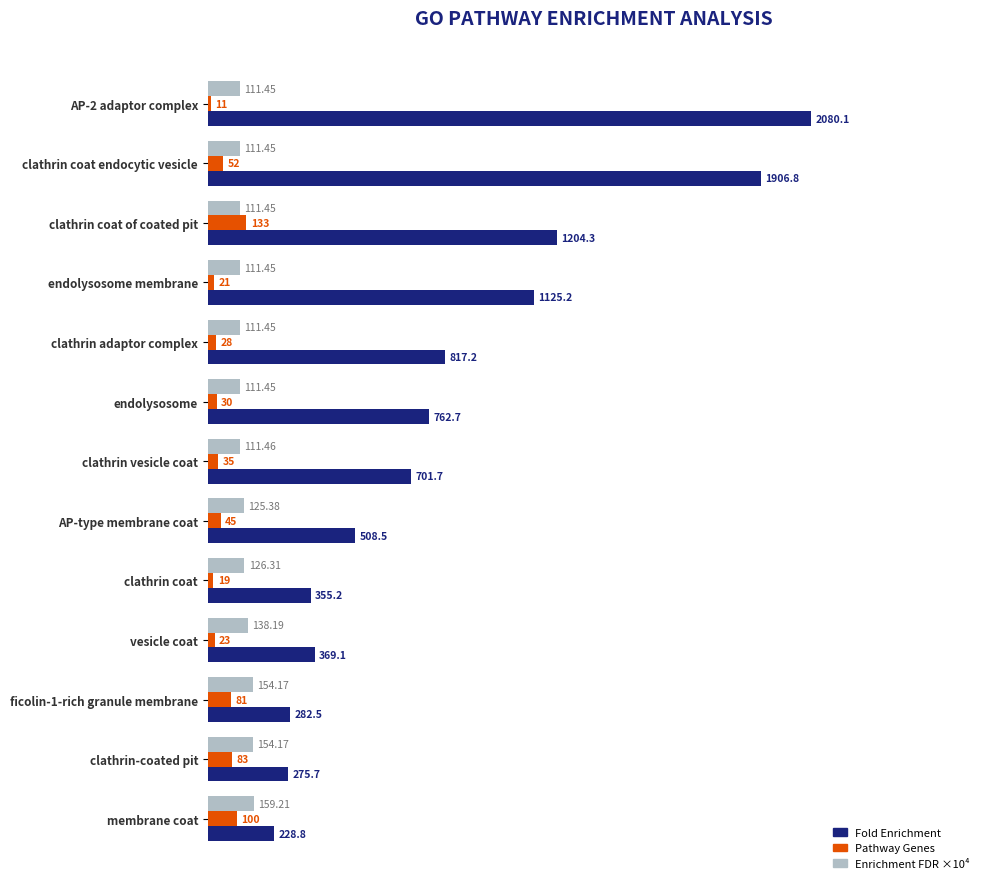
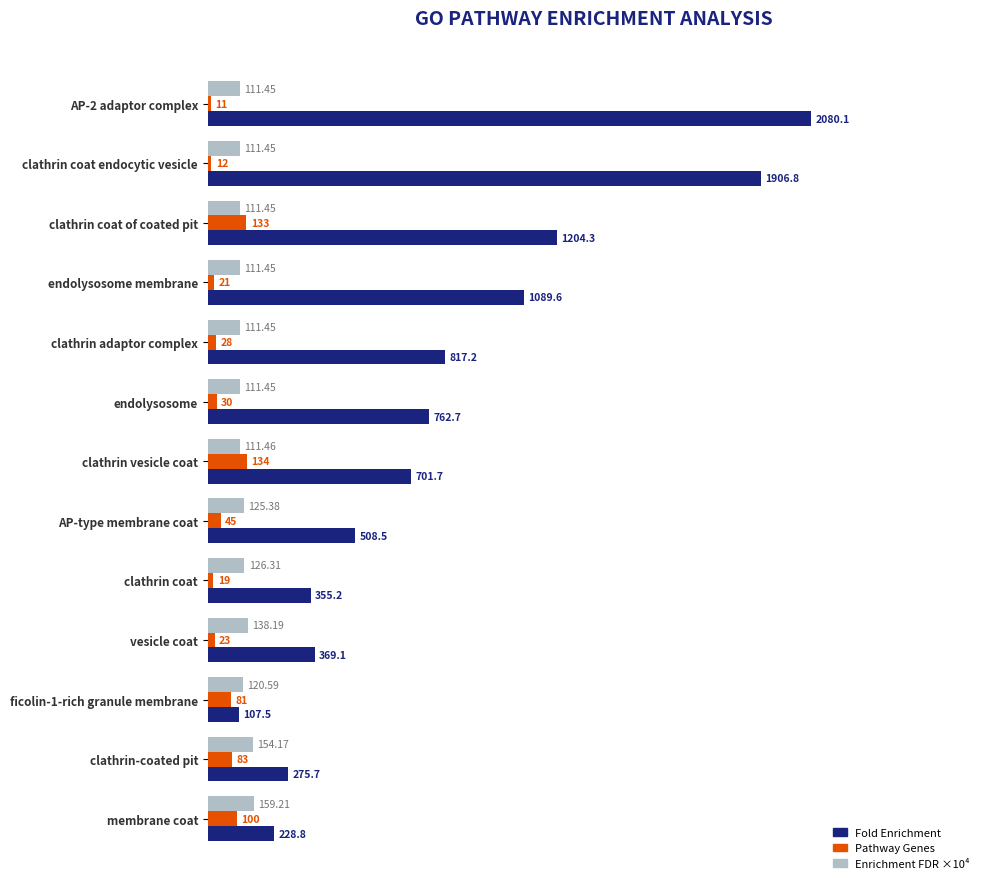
Pathway Genes, clathrin coat endocytic vesicle: 52 -> 12
Fold Enrichment, endolysosome membrane: 1125.2 -> 1089.6
Pathway Genes, clathrin vesicle coat: 35 -> 134
Enrichment FDR ×10⁴, ficolin-1-rich granule membrane: 154.17 -> 120.59
Fold Enrichment, ficolin-1-rich granule membrane: 282.5 -> 107.5
